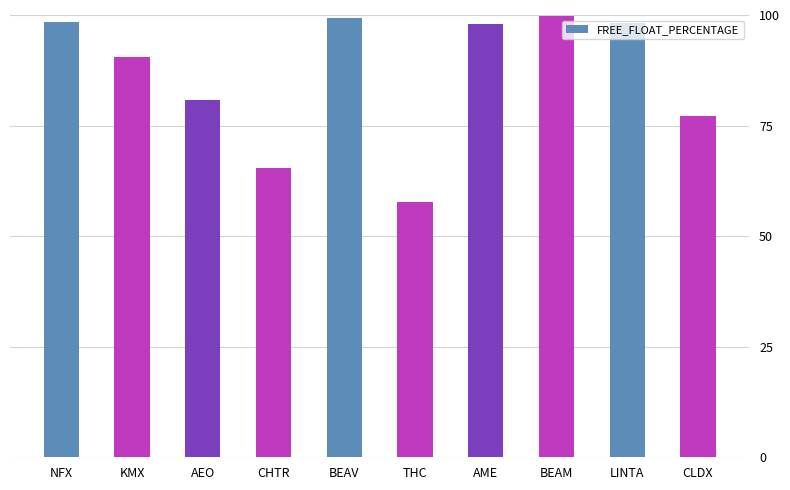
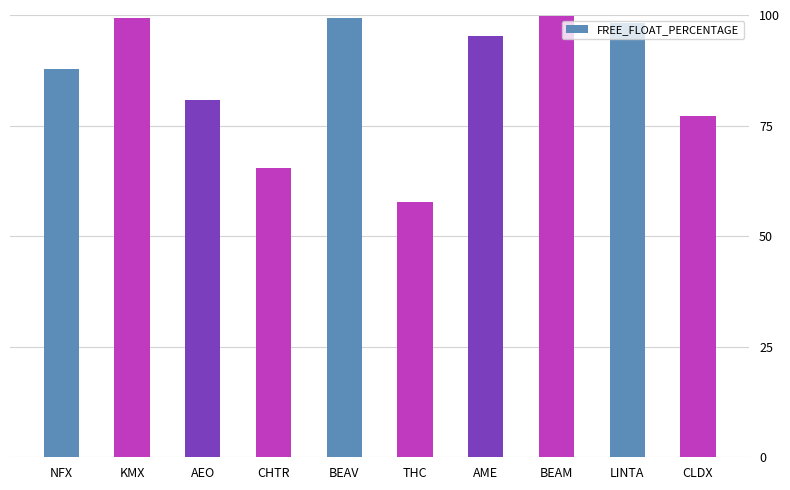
NFX: 98 -> 88
KMX: 90 -> 99
AME: 98 -> 95
